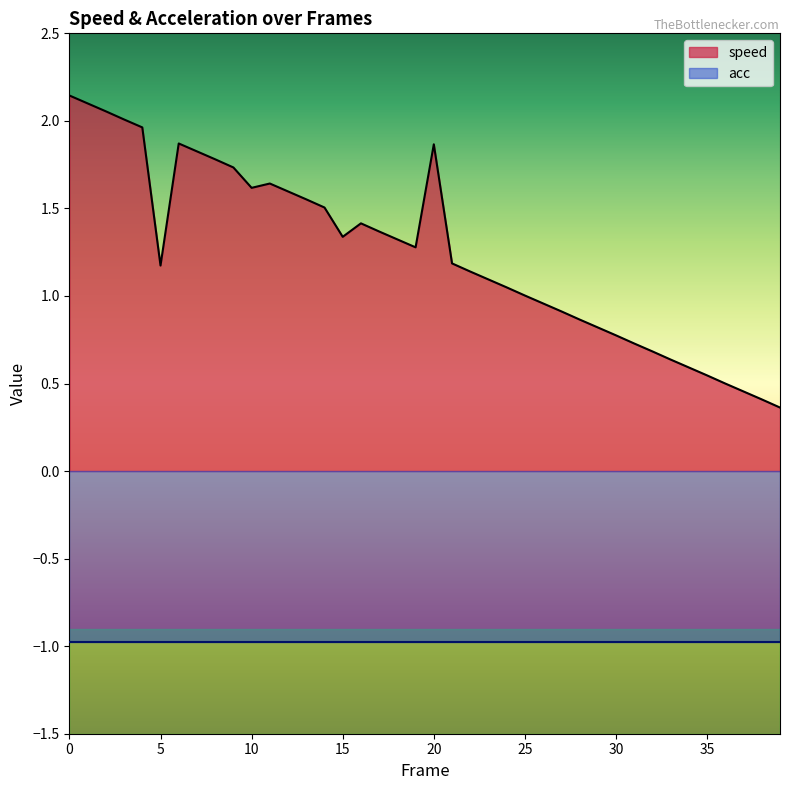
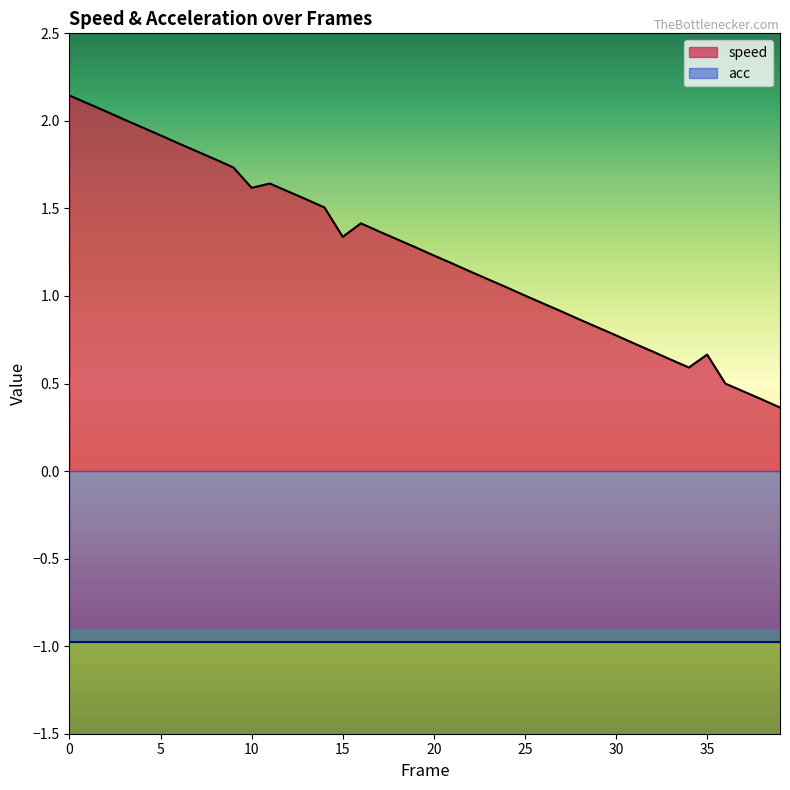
speed, 5: 1.17 -> 1.92
speed, 20: 1.87 -> 1.23
speed, 35: 0.55 -> 0.67
